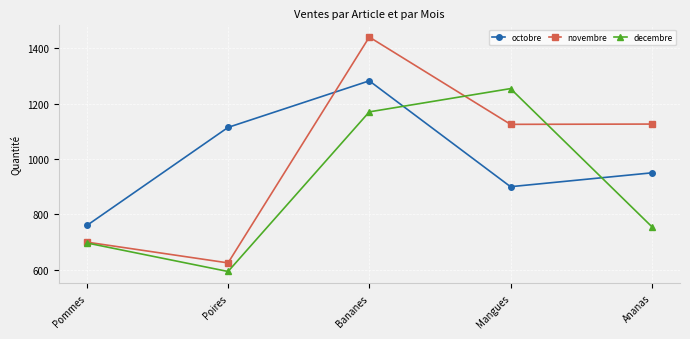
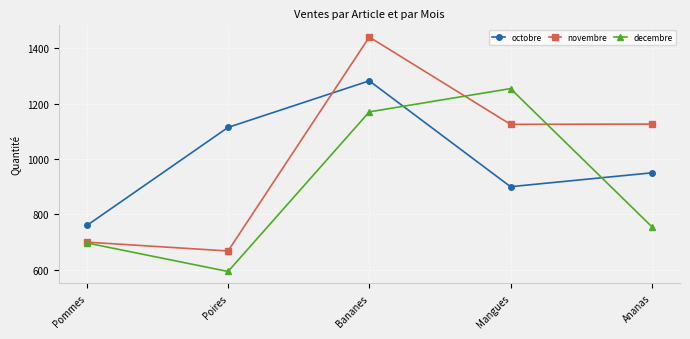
novembre, Poires: 630 -> 670
